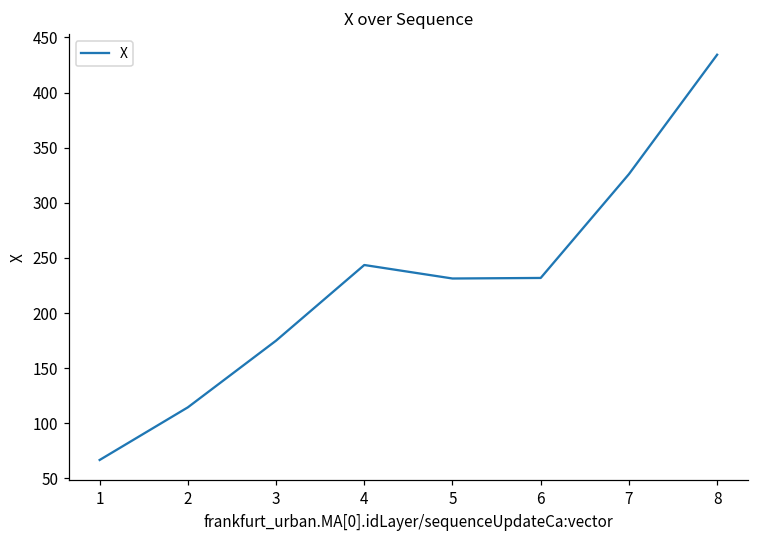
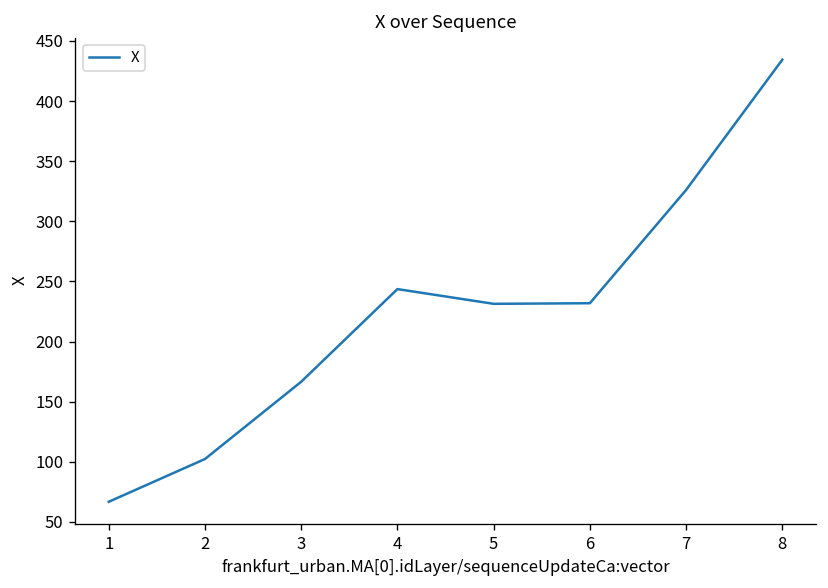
2: 114 -> 102
3: 175 -> 167
